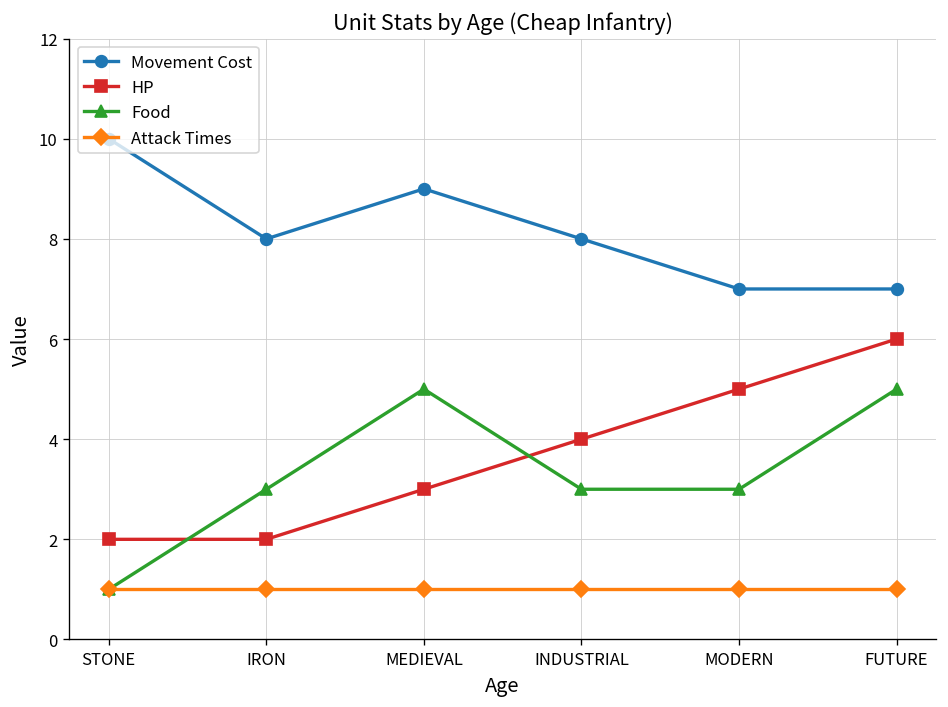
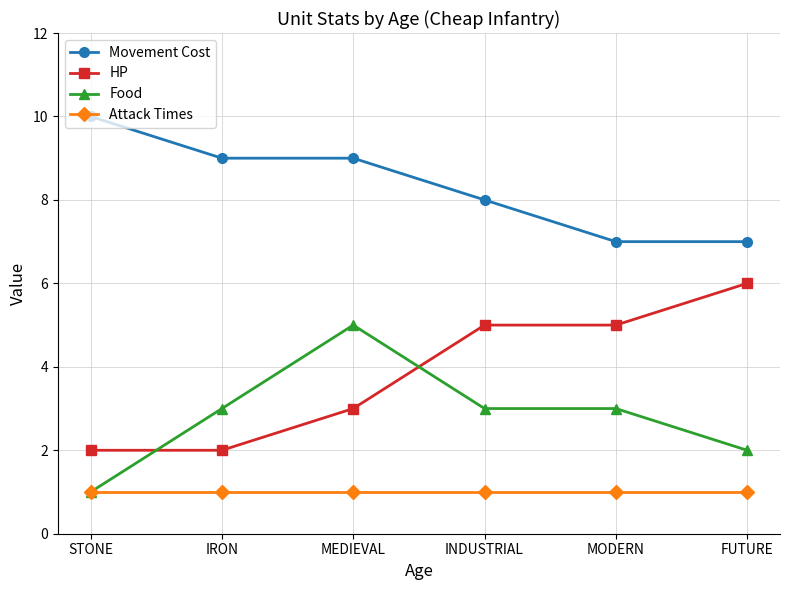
Movement Cost, IRON: 8 -> 9
HP, INDUSTRIAL: 4 -> 5
Food, FUTURE: 5 -> 2
